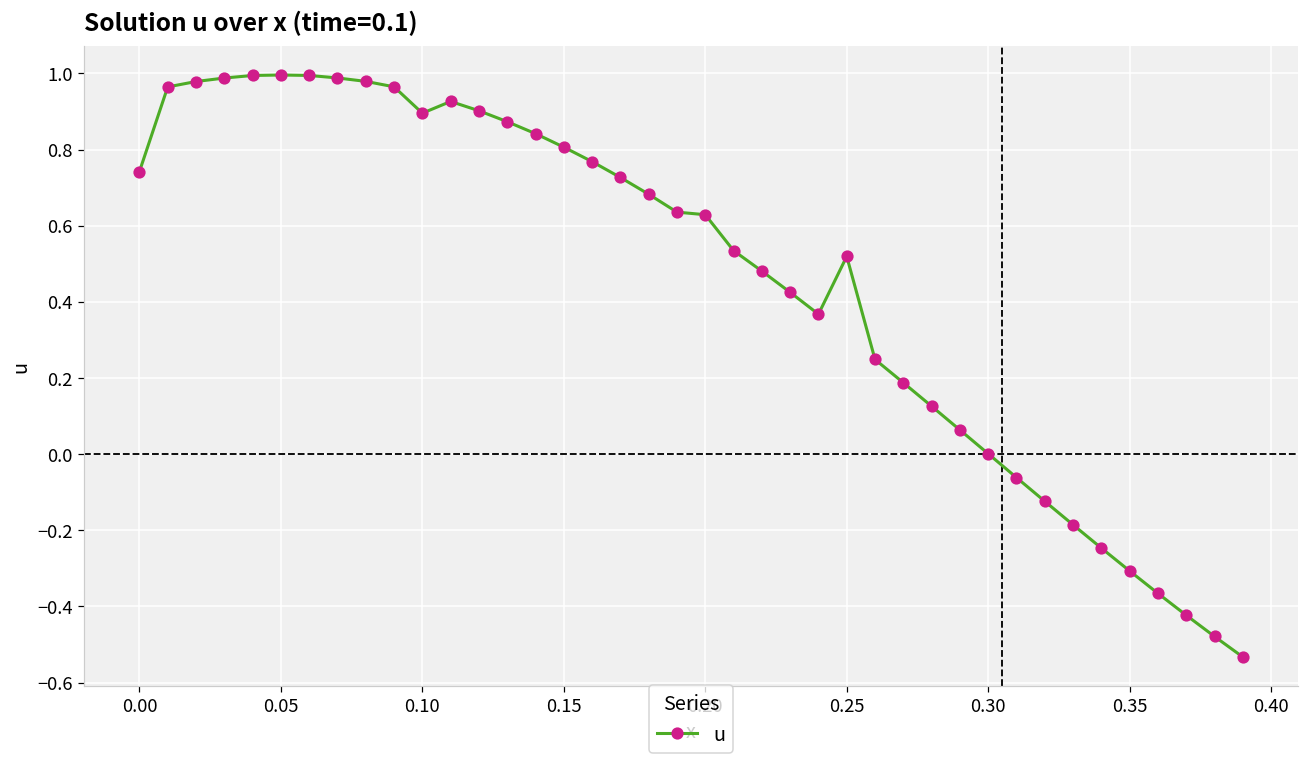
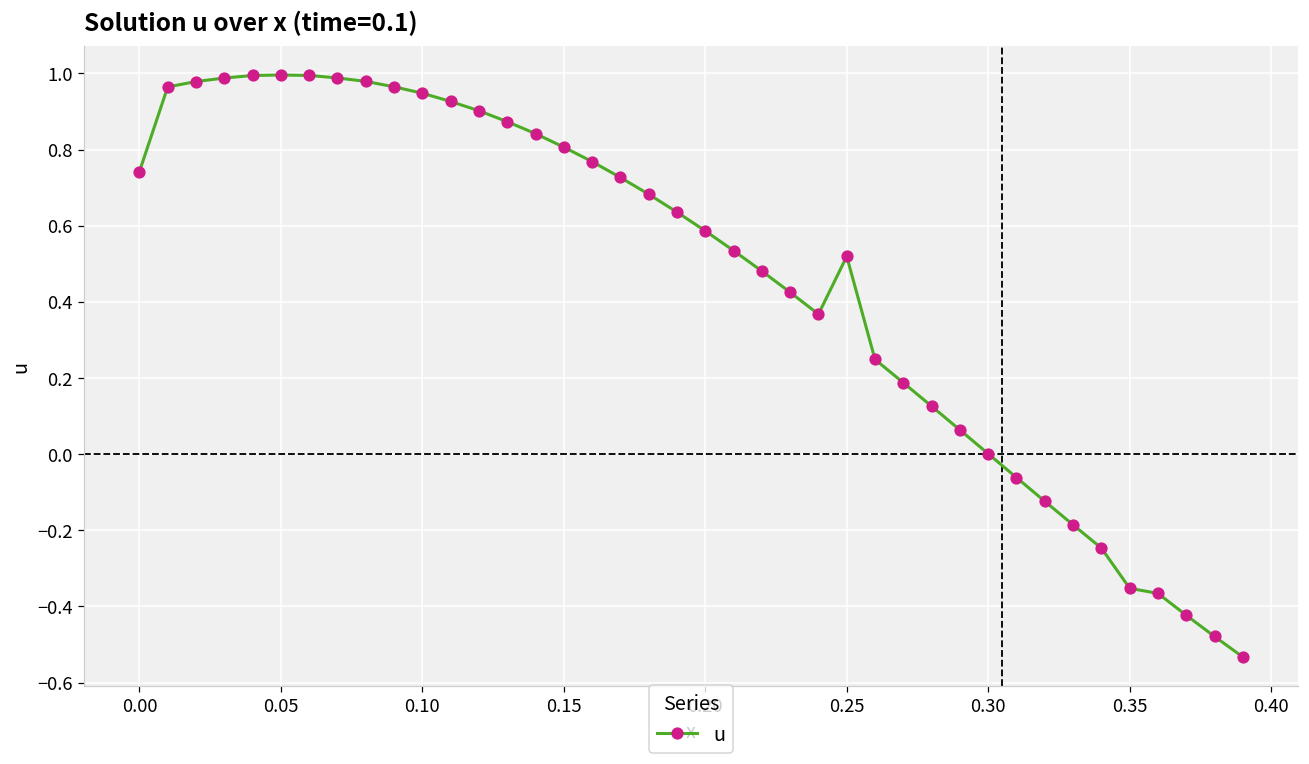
0.10: 0.90 -> 0.95
0.20: 0.63 -> 0.59
0.35: -0.31 -> -0.35
